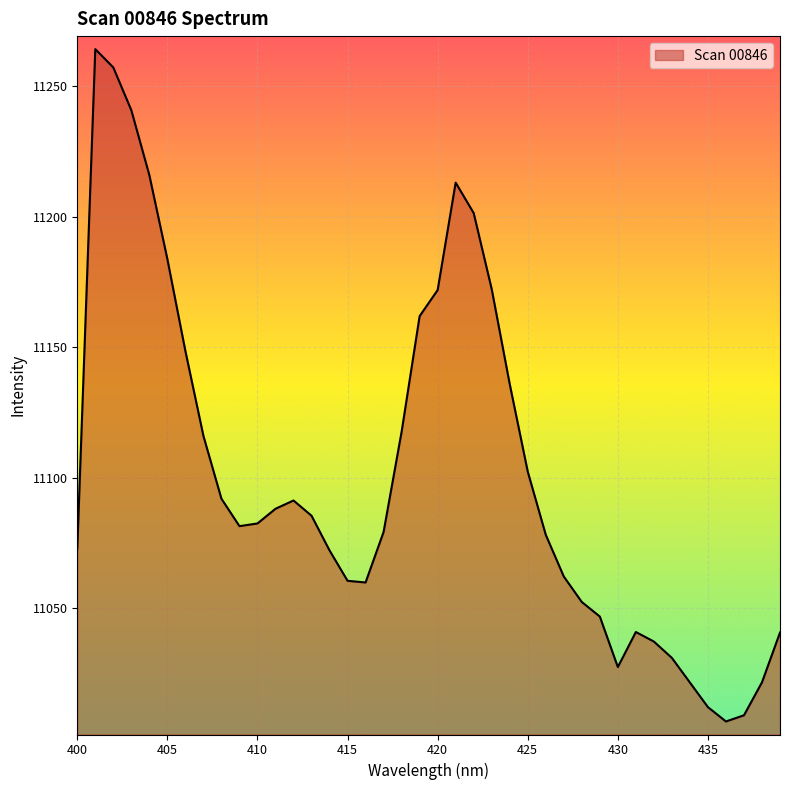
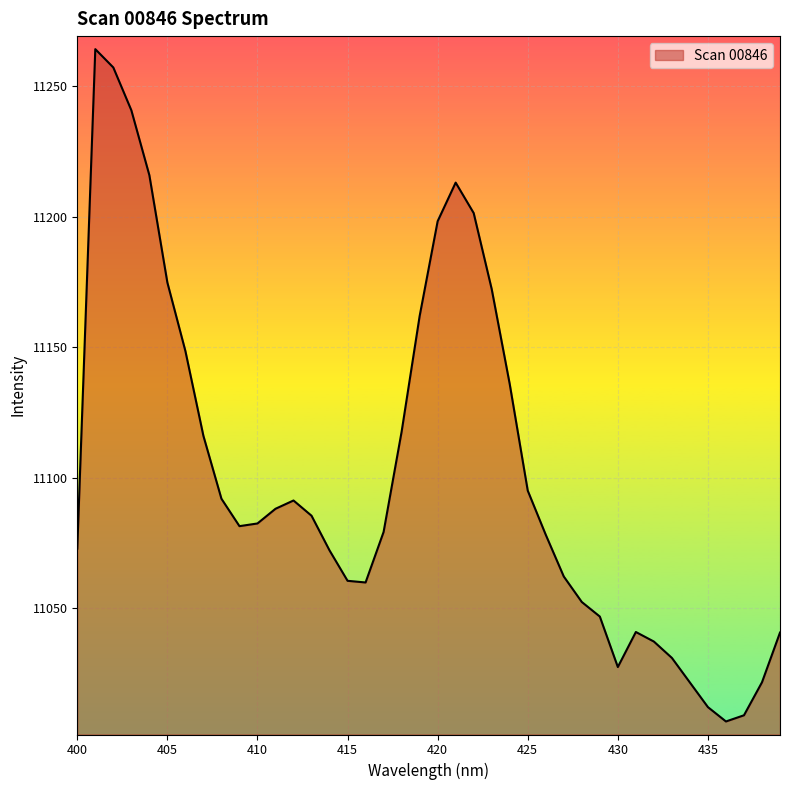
405: 11184 -> 11175
420: 11172 -> 11198
425: 11102 -> 11095
